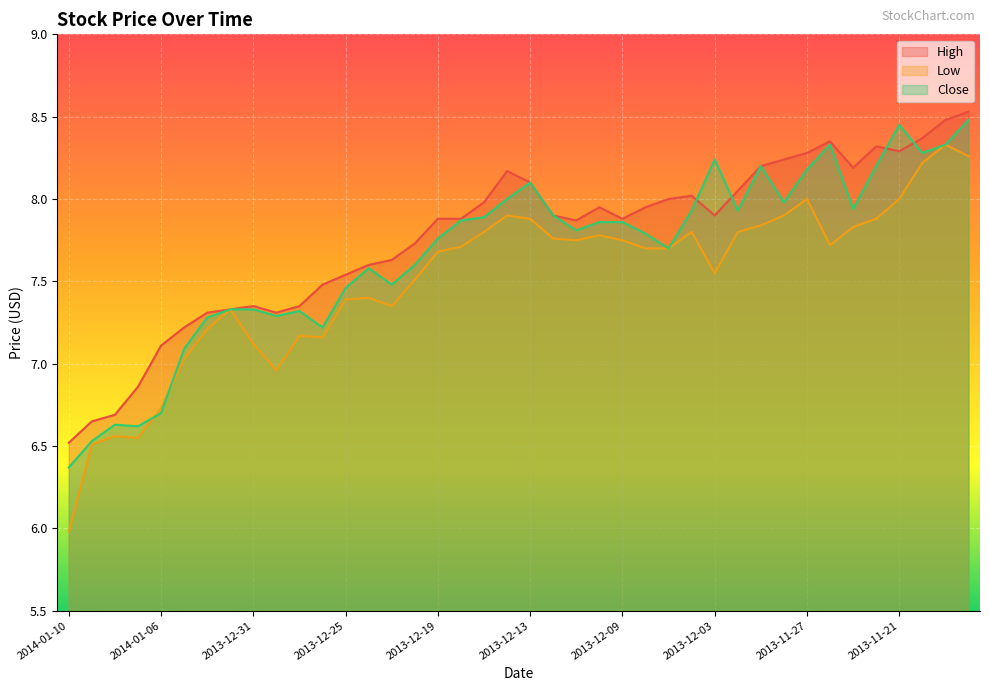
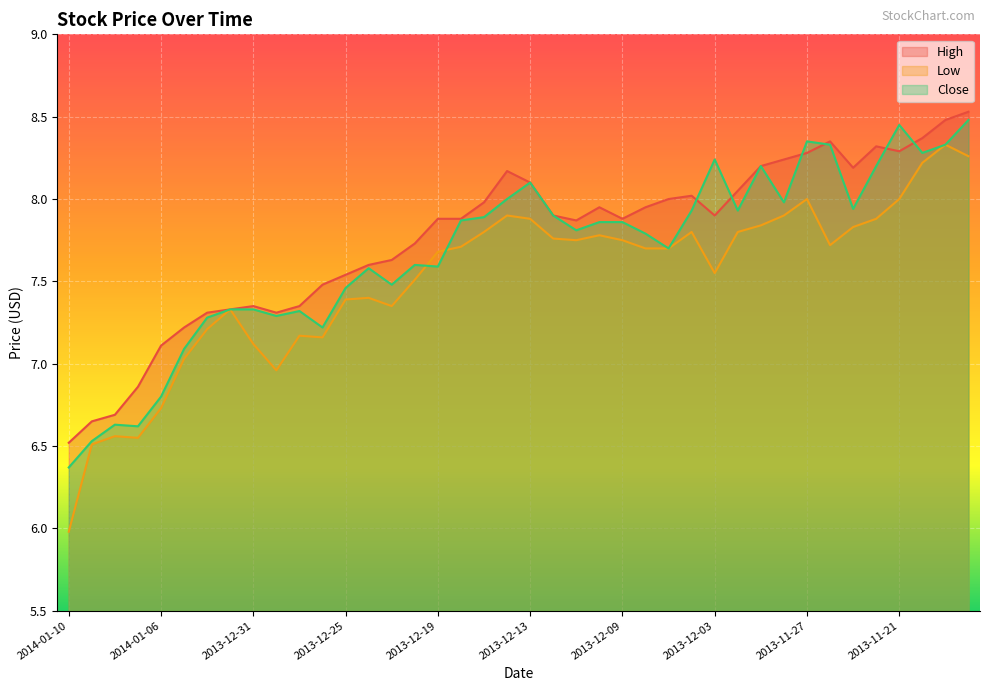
Close, 2014-01-06: 6.7 -> 6.8
Close, 2013-12-19: 7.76 -> 7.59
Close, 2013-11-27: 8.18 -> 8.35
